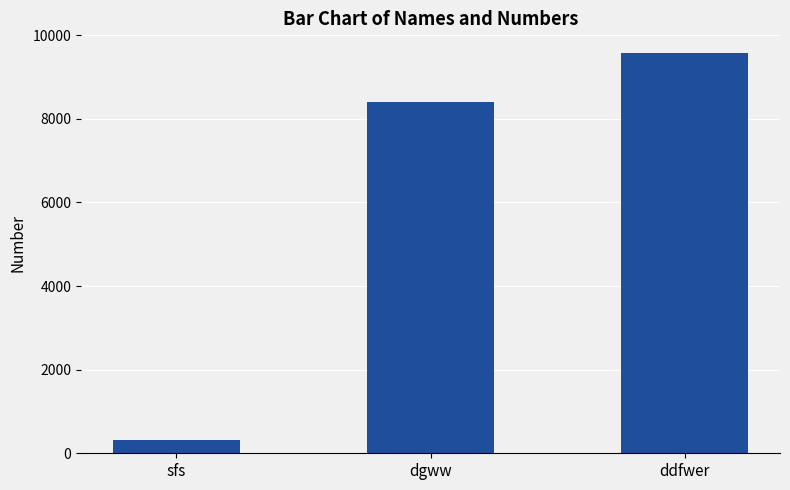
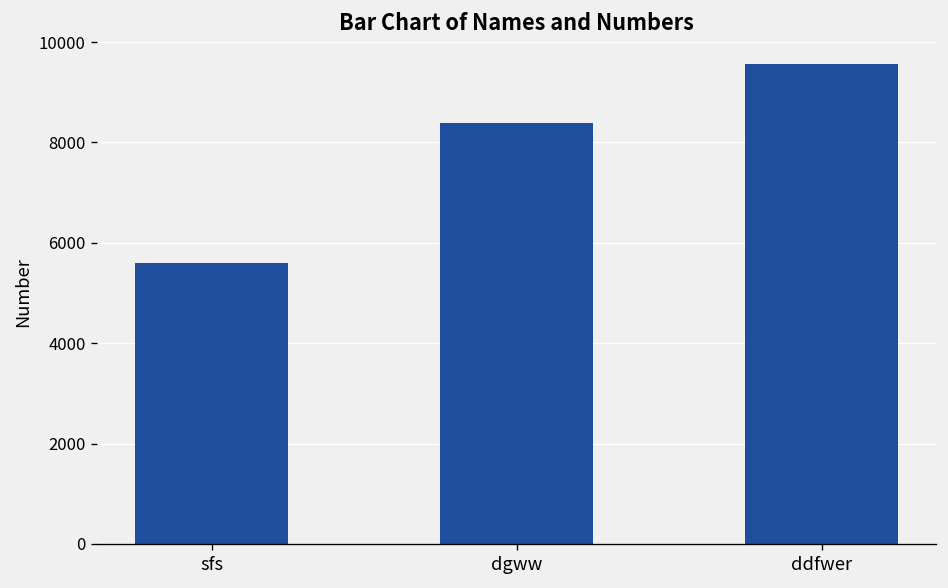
sfs: 300 -> 5600
